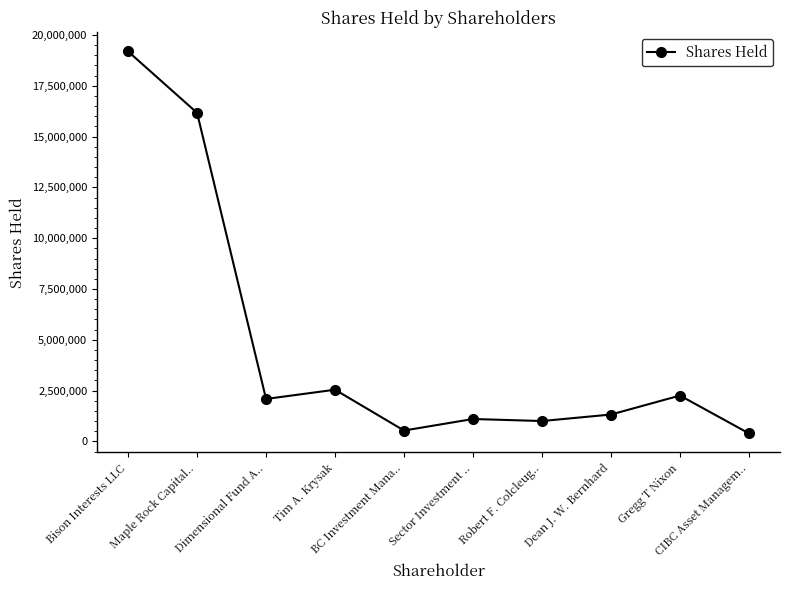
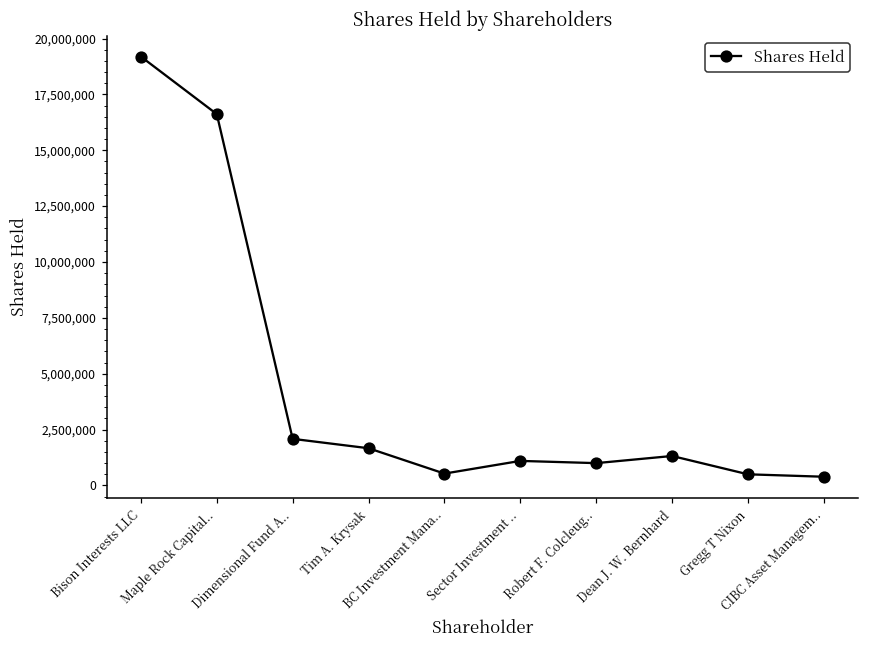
Maple Rock Capital..: 16,200,000 -> 16,600,000
Tim A. Krysak: 2,500,000 -> 1,700,000
Gregg T Nixon: 2,300,000 -> 500,000
